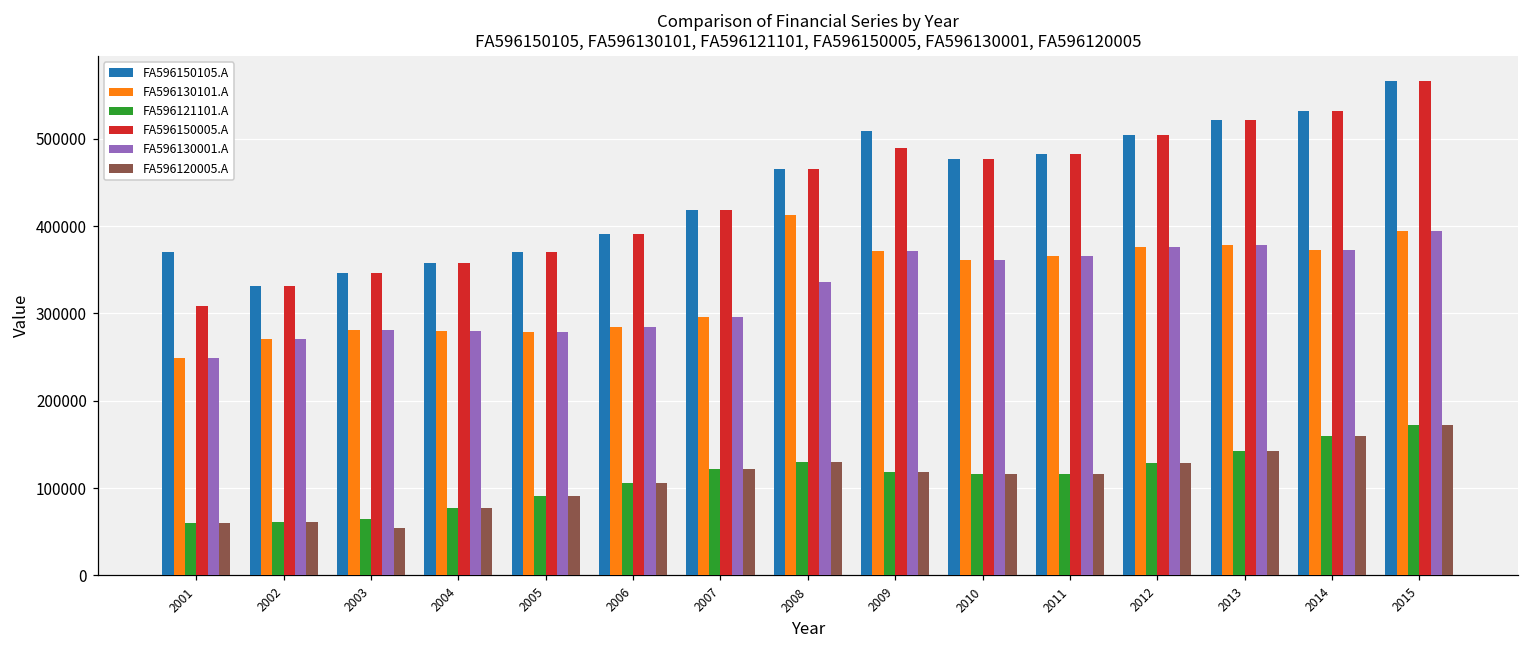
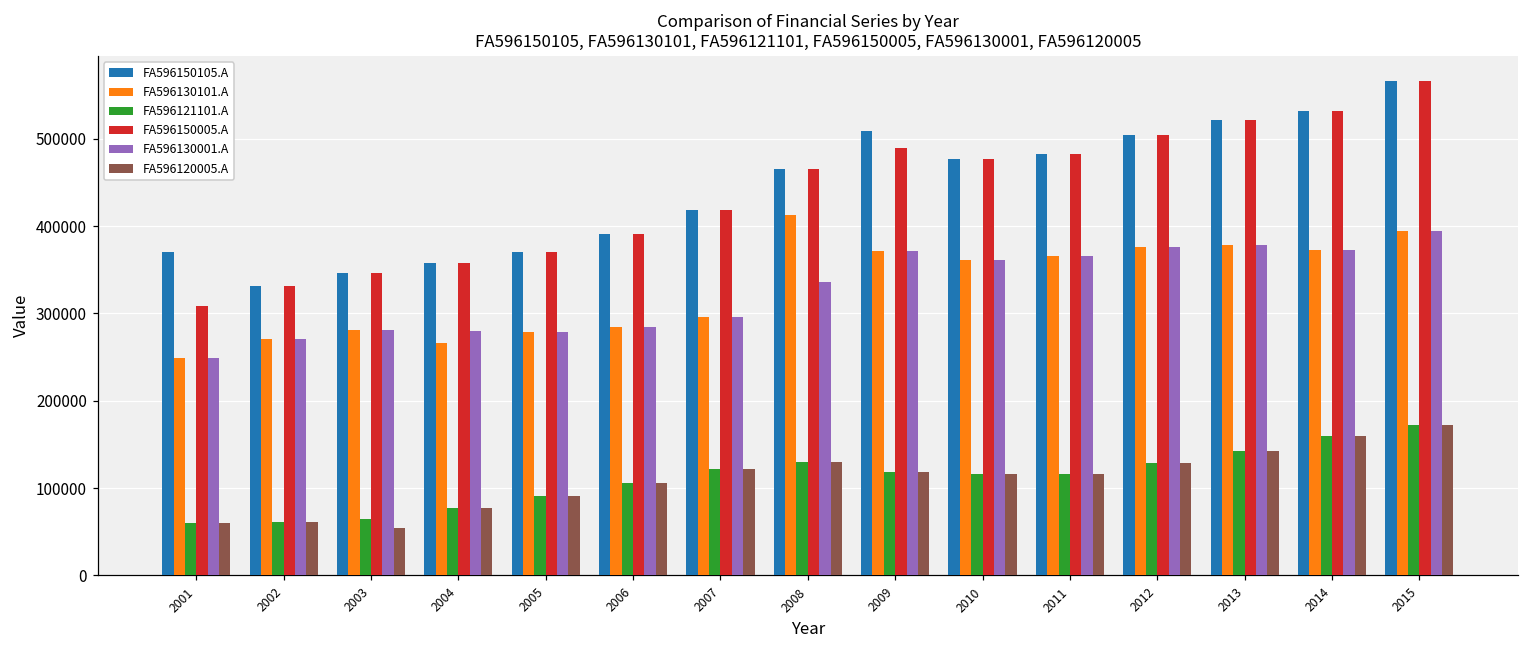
FA596130101.A, 2004: 280000 -> 270000
